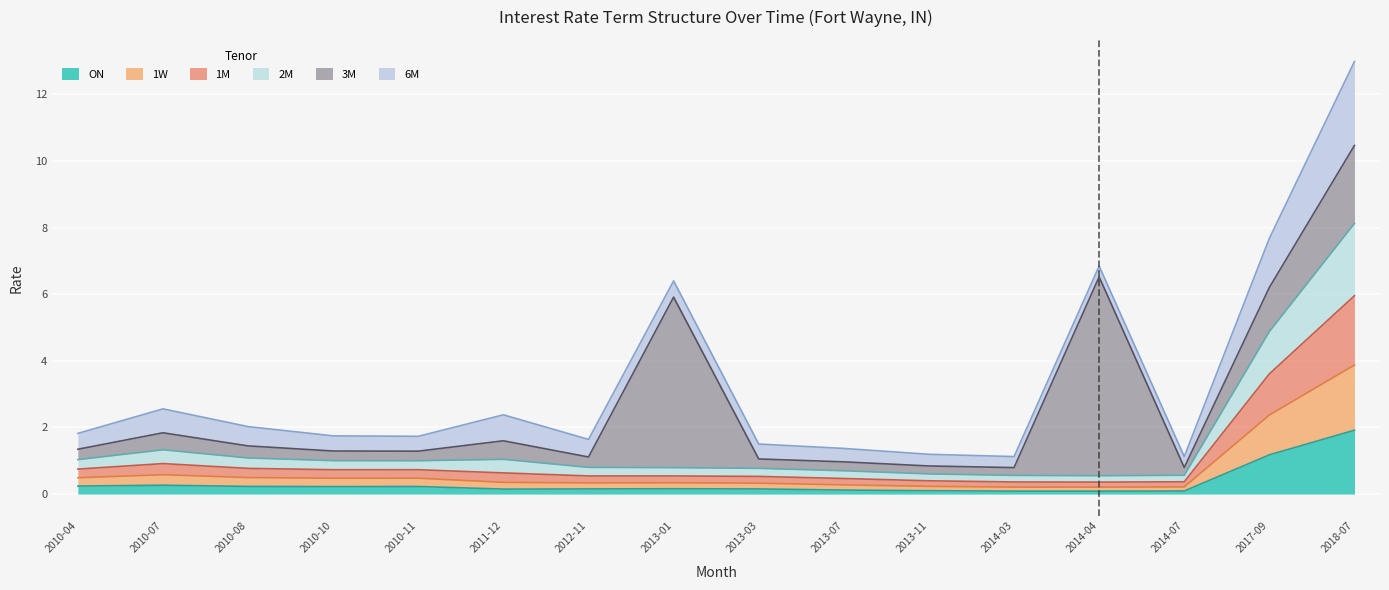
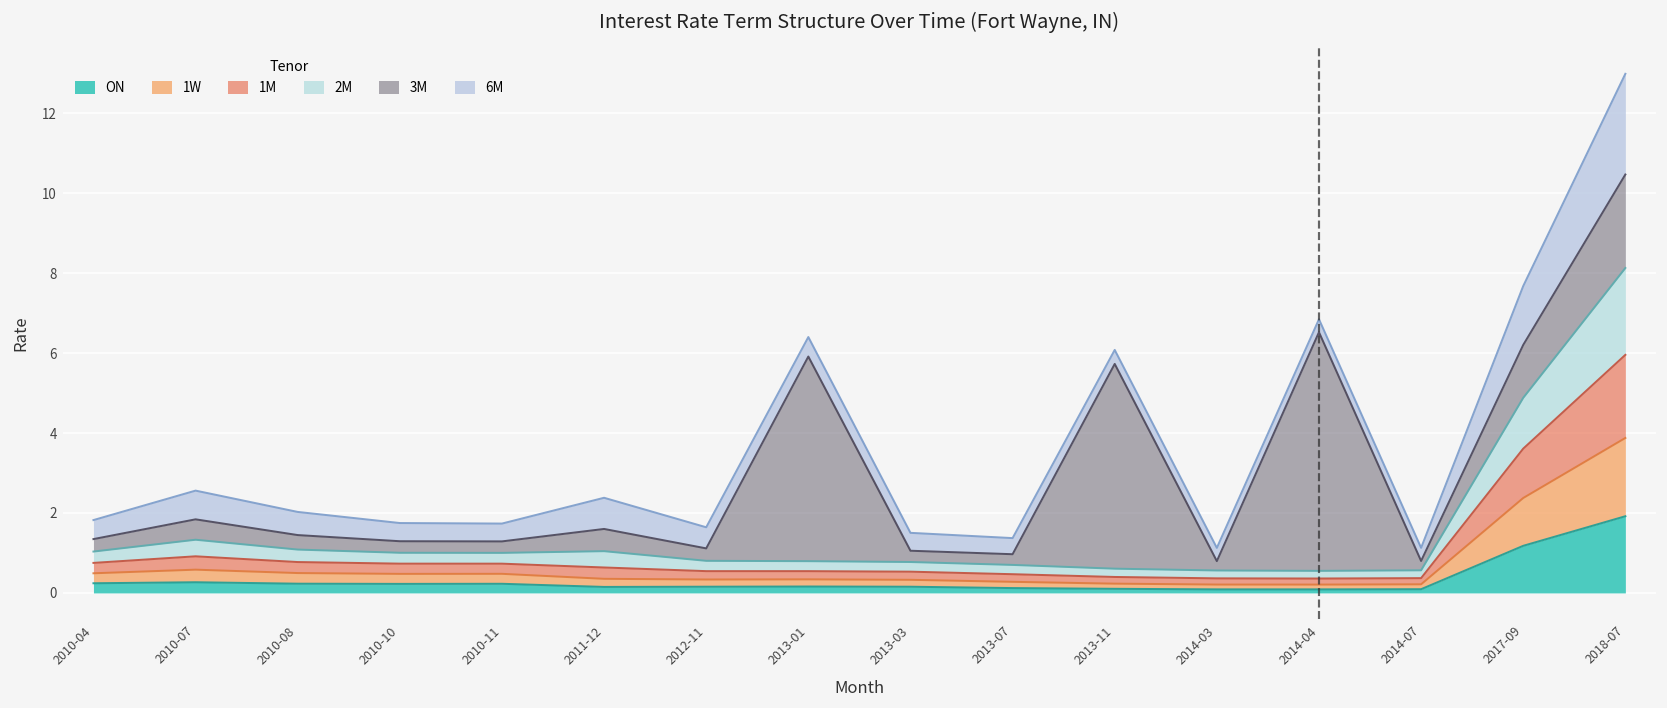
3M, 2013-11: 0.2 -> 5.1
